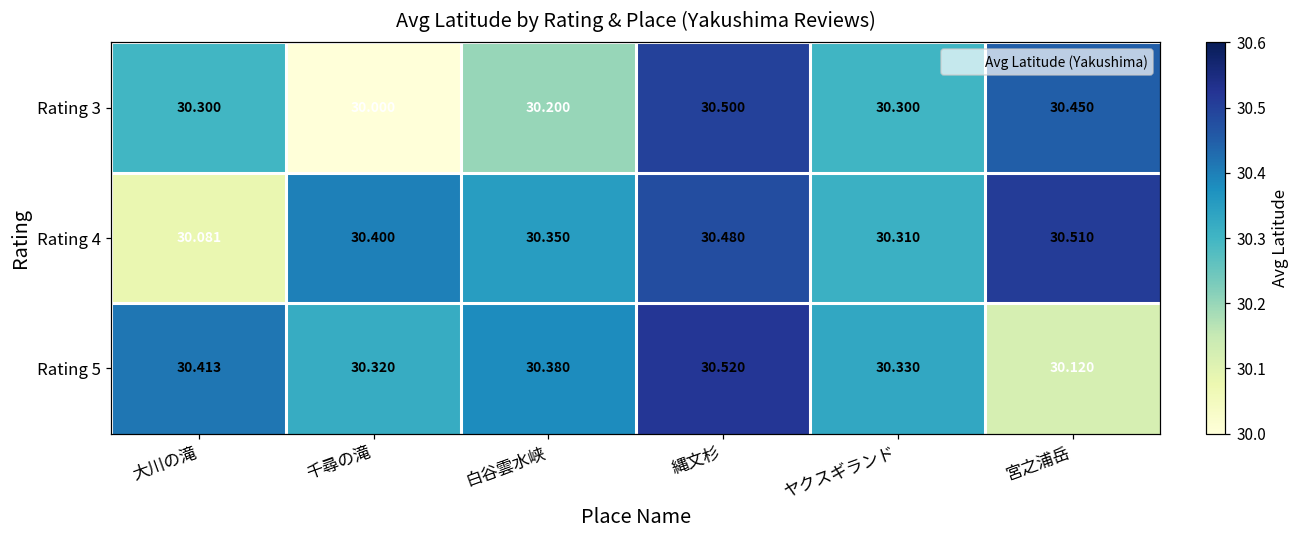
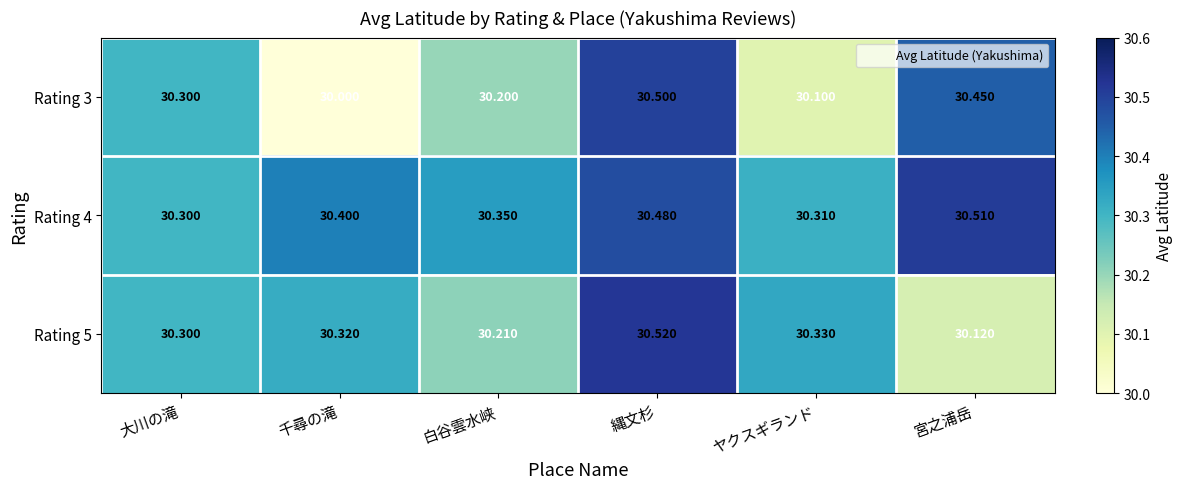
Rating 3, ヤクスギランド: 30.300 -> 30.100
Rating 4, 大川の滝: 30.081 -> 30.300
Rating 5, 大川の滝: 30.413 -> 30.300
Rating 5, 白谷雲水峡: 30.380 -> 30.210
